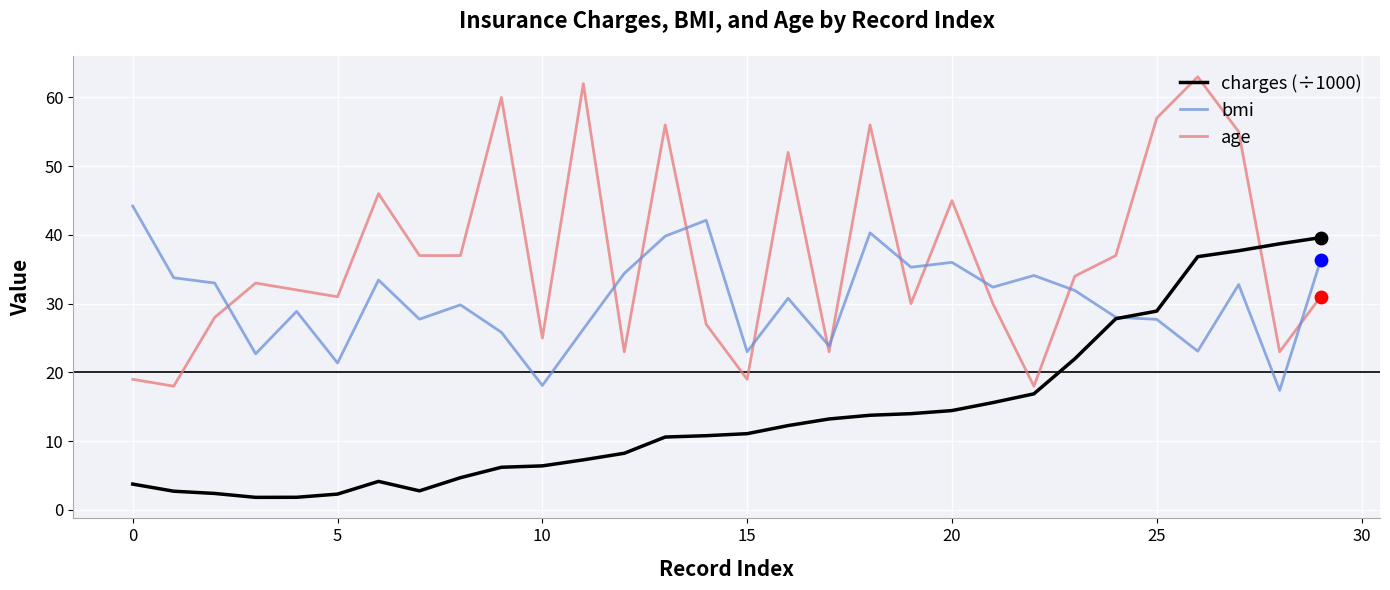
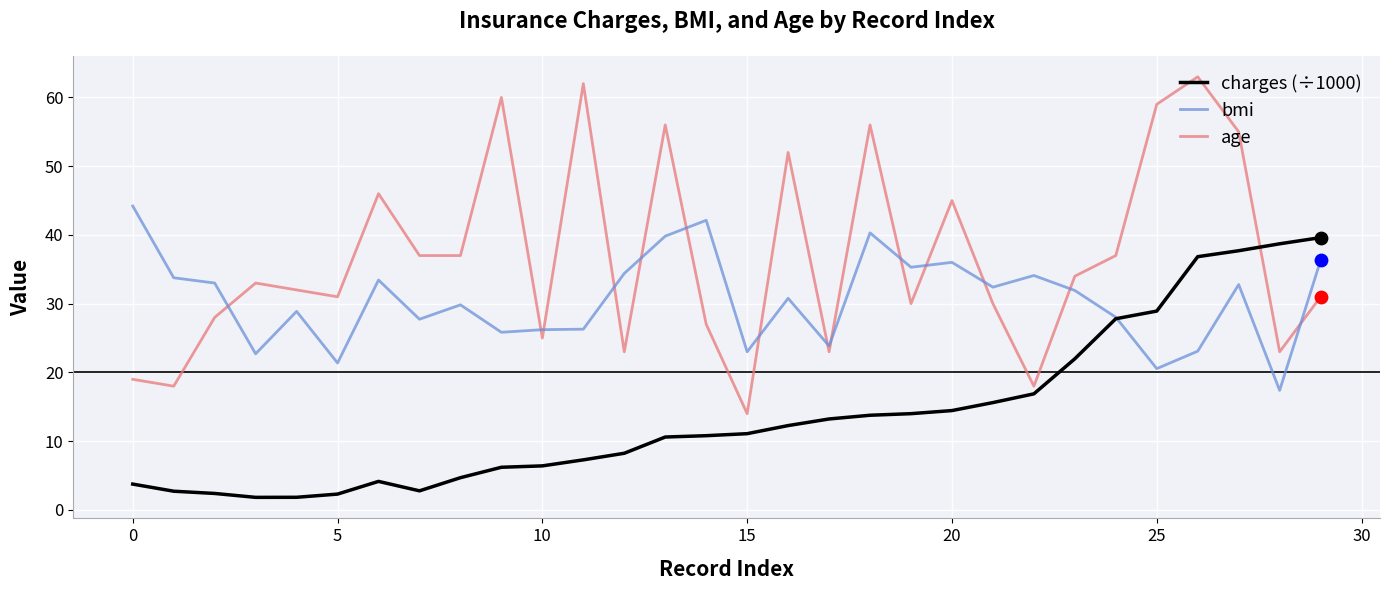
bmi, 10: 18 -> 26
age, 15: 19 -> 14
bmi, 25: 28 -> 21
age, 25: 57 -> 59
